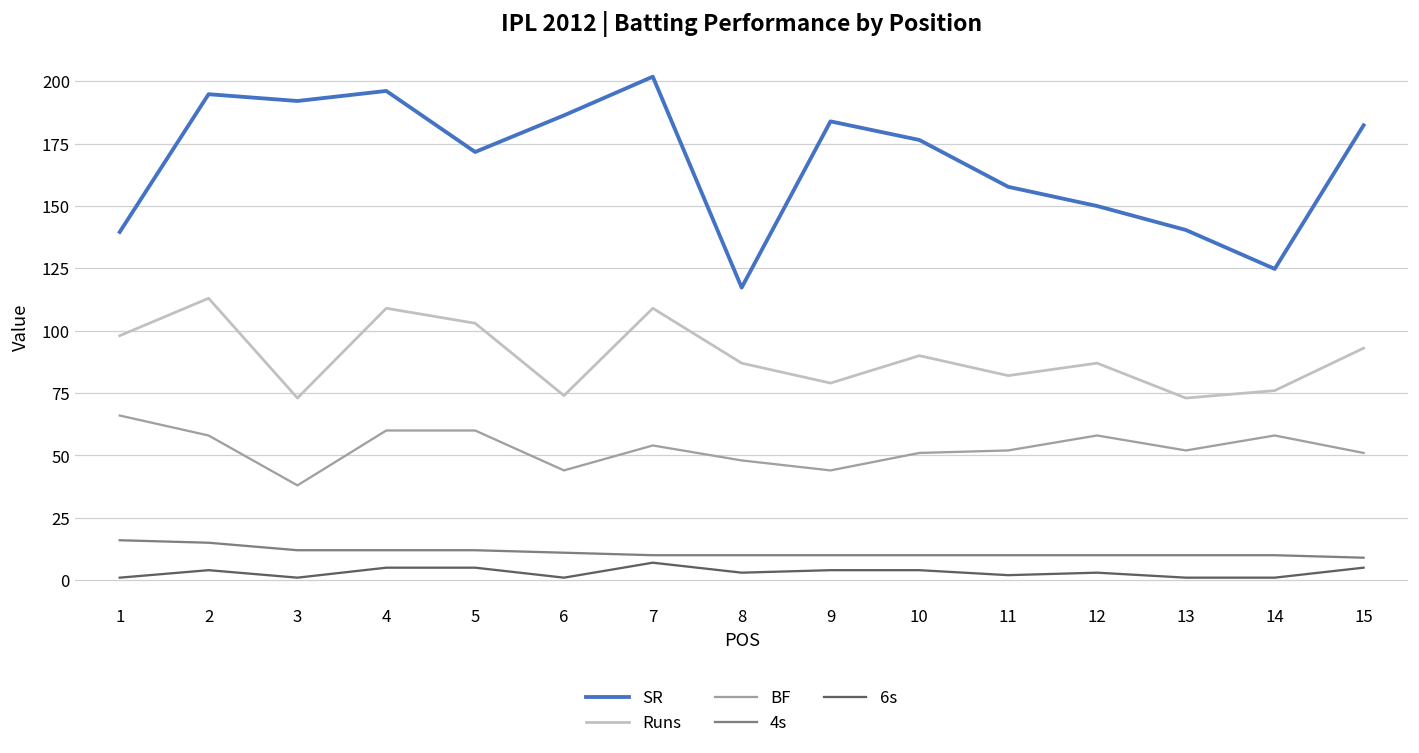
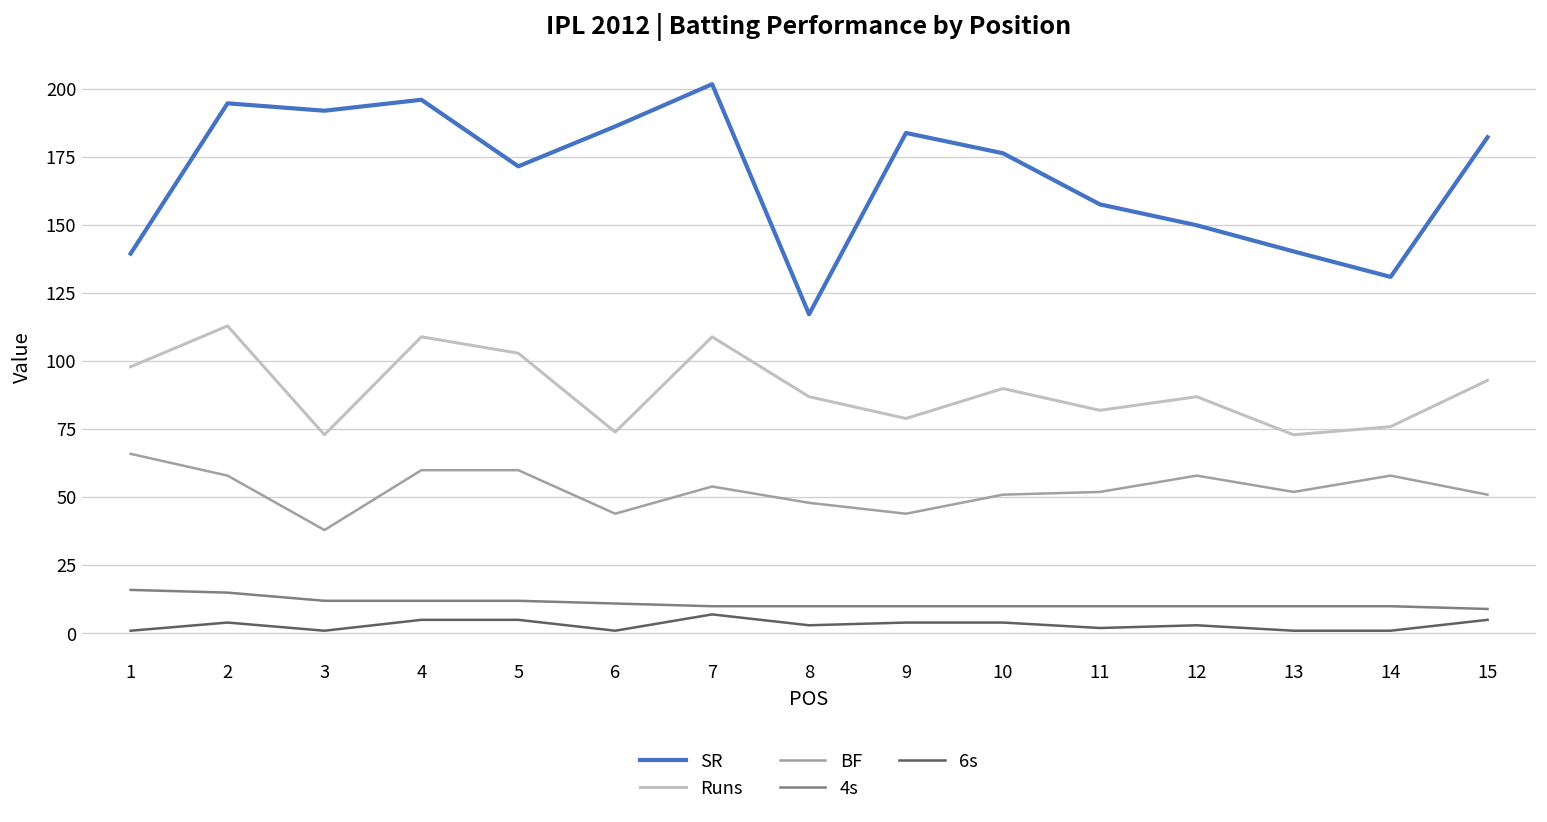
SR, 14: 125 -> 131
